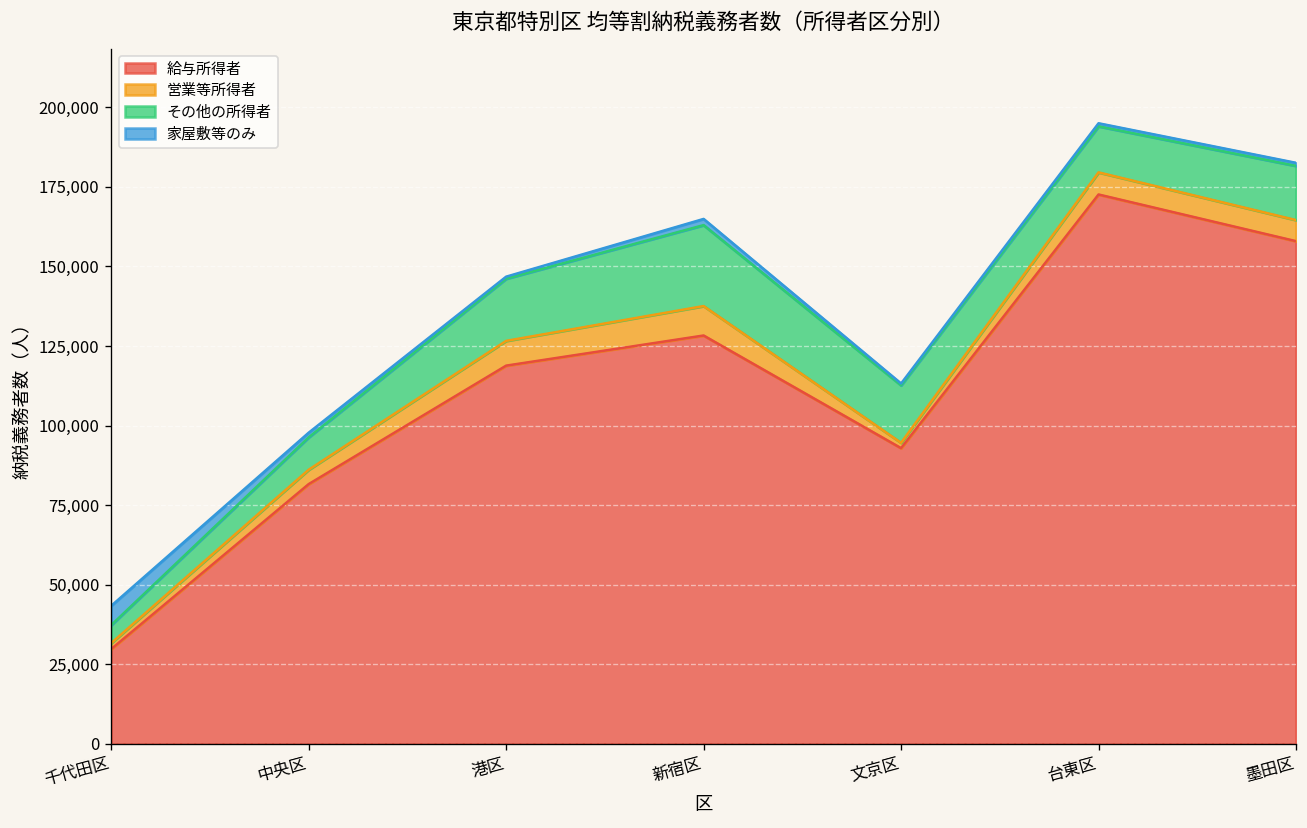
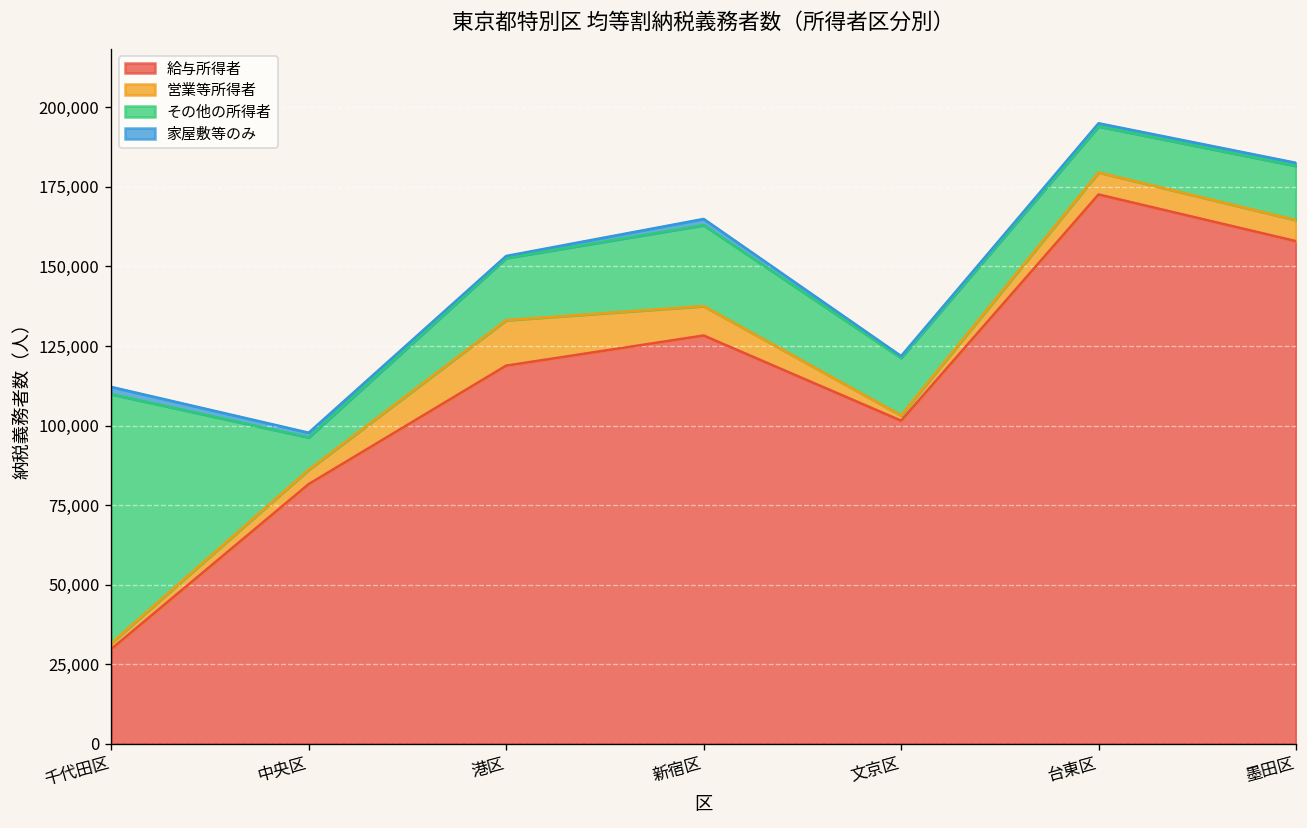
その他の所得者, 千代田区: 6,000 -> 78,000
家屋敷等のみ, 千代田区: 6,000 -> 2,000
営業等所得者, 港区: 8,000 -> 14,000
給与所得者, 文京区: 93,000 -> 102,000
